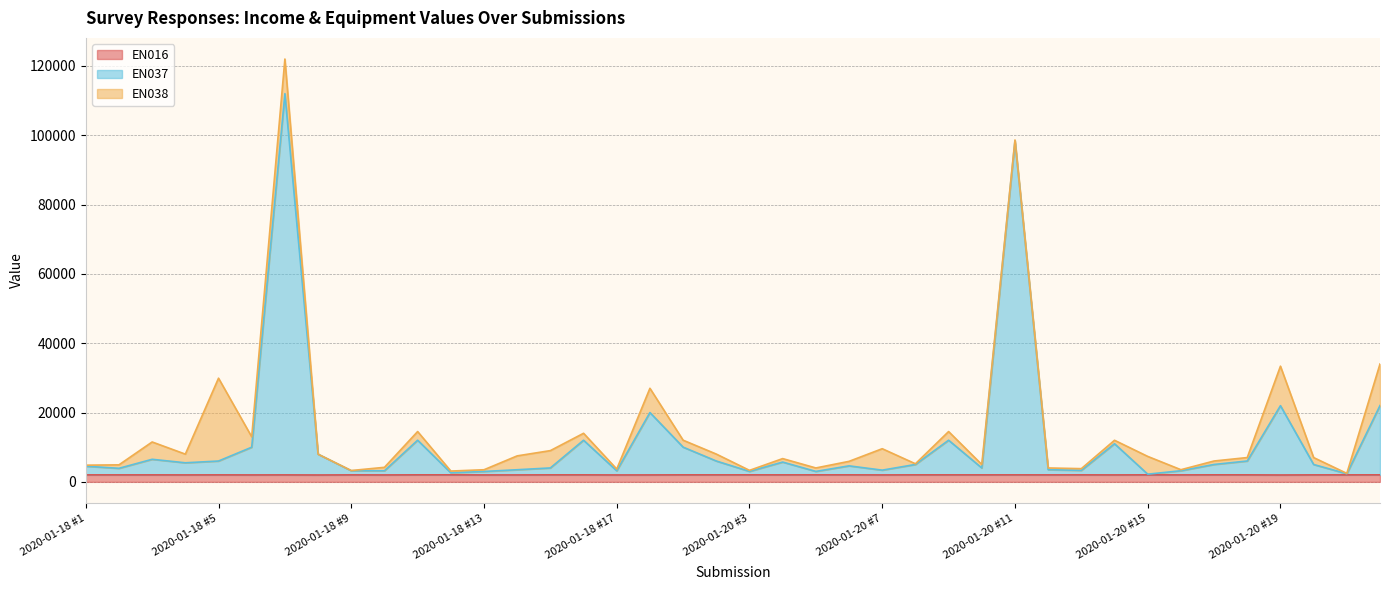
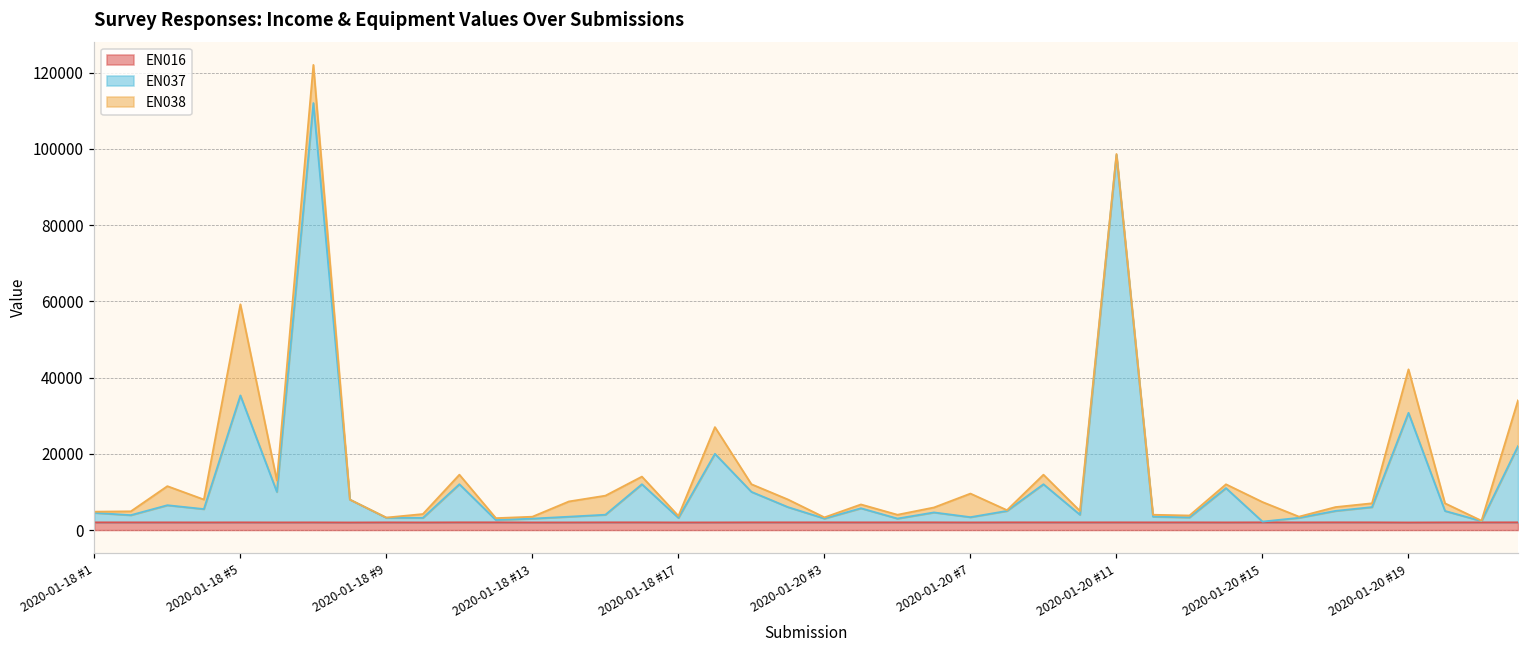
EN037, 2020-01-18 #5: 4000 -> 33000
EN037, 2020-01-20 #19: 20000 -> 29000
